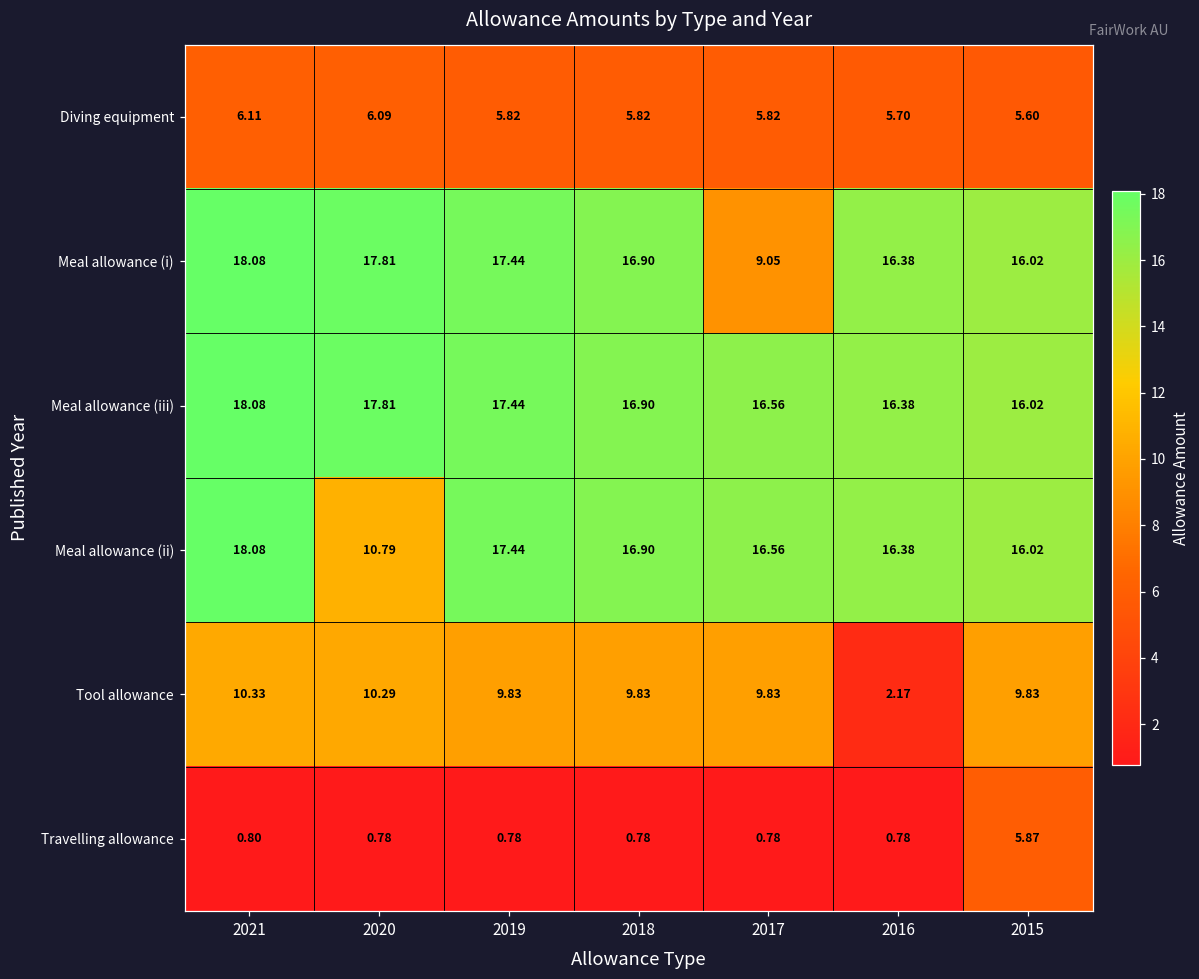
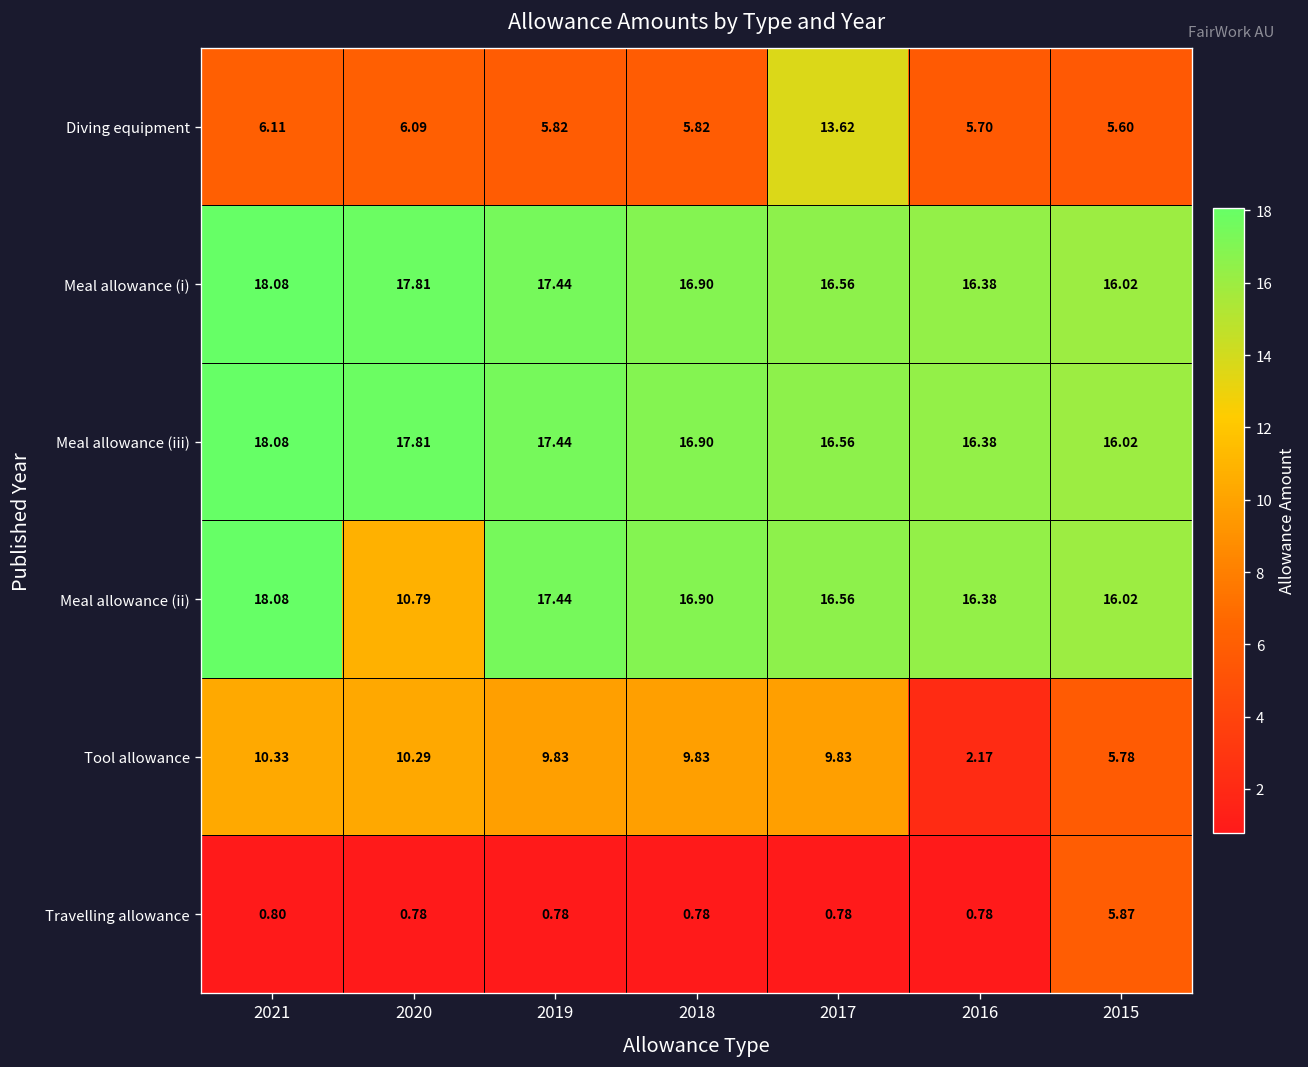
Diving equipment, 2017: 5.82 -> 13.62
Meal allowance (i), 2017: 9.05 -> 16.56
Tool allowance, 2015: 9.83 -> 5.78
